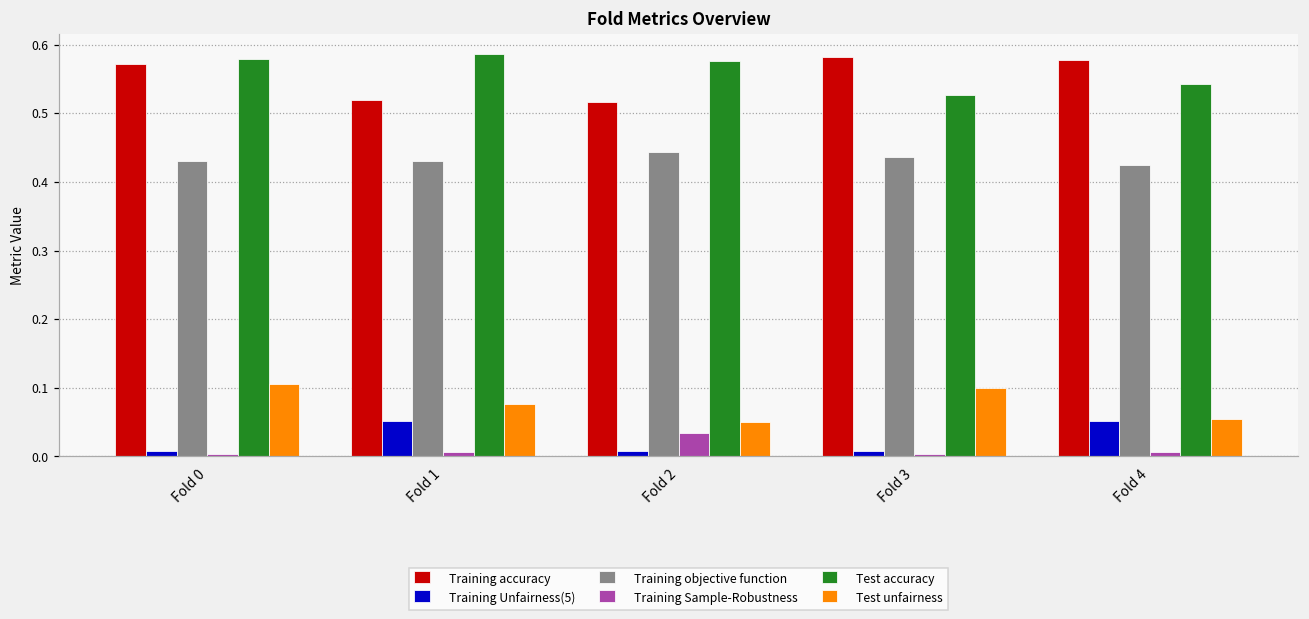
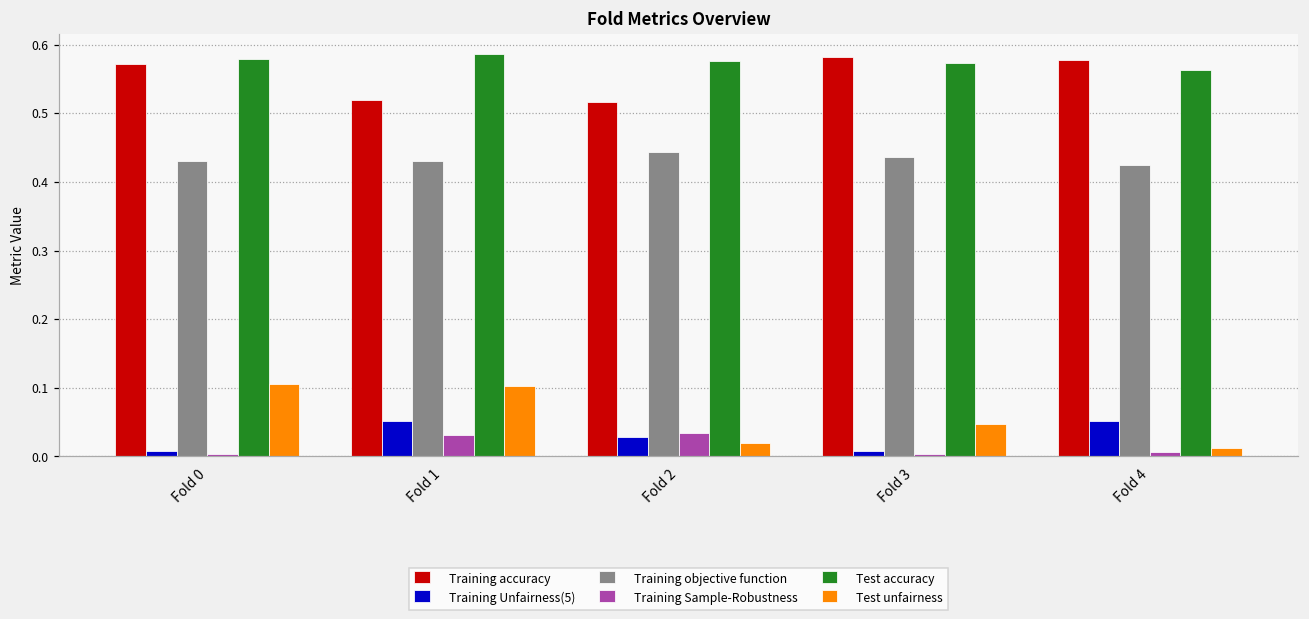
Training Sample-Robustness, Fold 1: 0.01 -> 0.03
Test unfairness, Fold 1: 0.08 -> 0.10
Training Unfairness(5), Fold 2: 0.01 -> 0.03
Test unfairness, Fold 2: 0.05 -> 0.02
Test accuracy, Fold 3: 0.53 -> 0.57
Test unfairness, Fold 3: 0.10 -> 0.05
Test accuracy, Fold 4: 0.54 -> 0.56
Test unfairness, Fold 4: 0.05 -> 0.01
